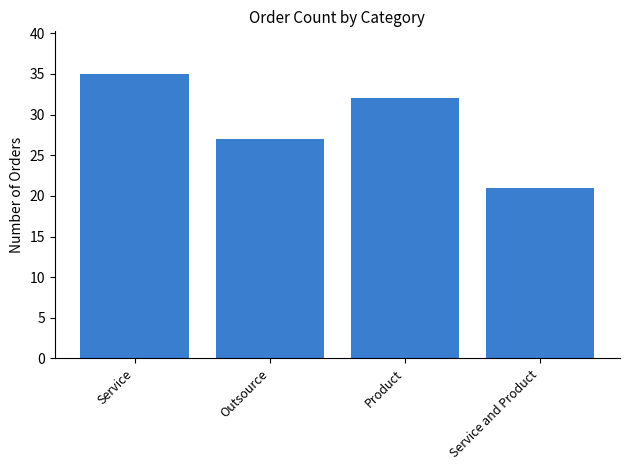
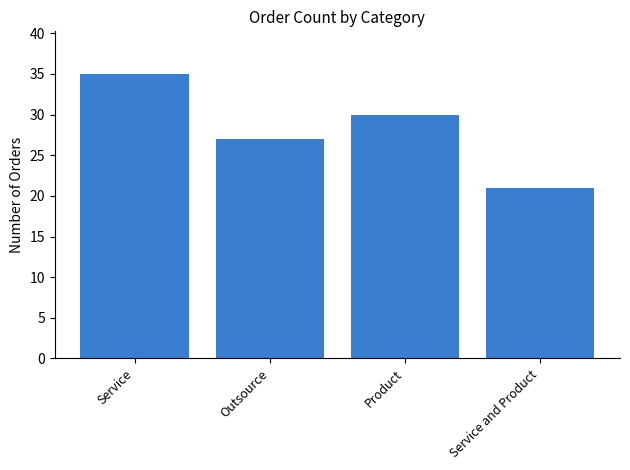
Product: 32 -> 30
